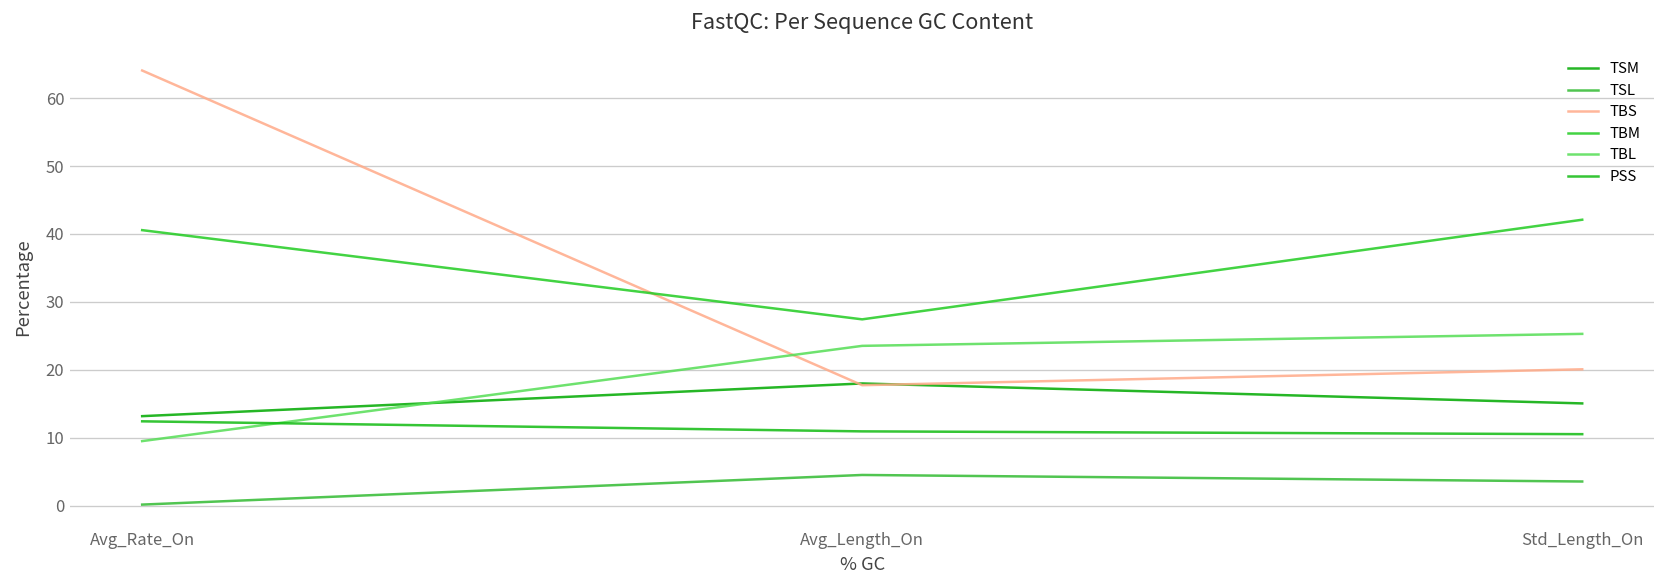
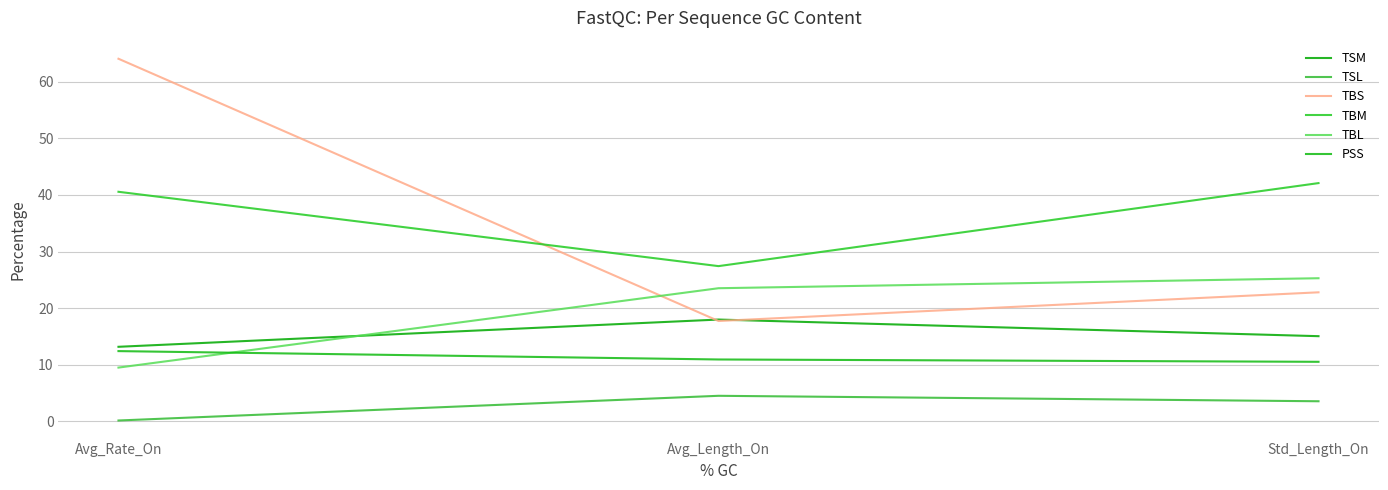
TBS, Std_Length_On: 20 -> 23
